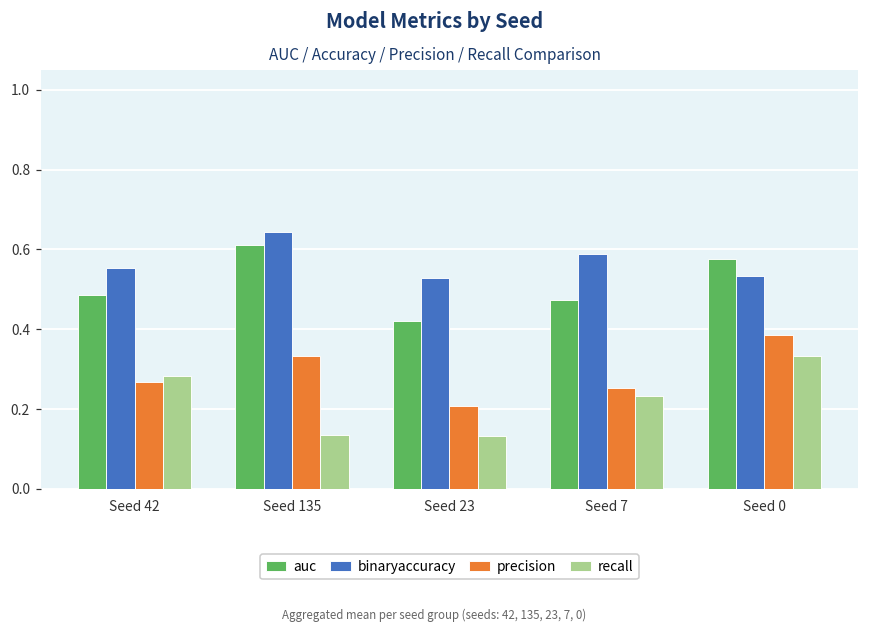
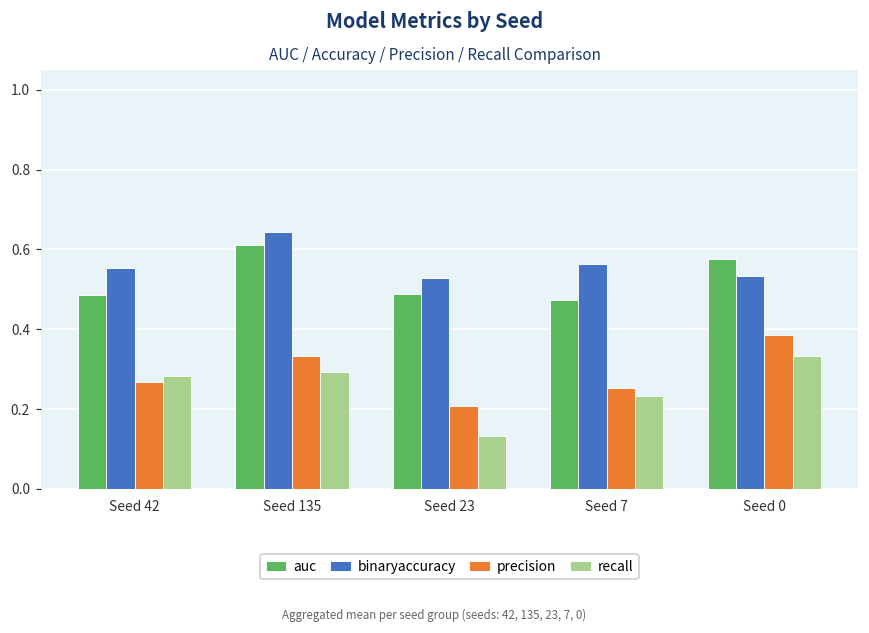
recall, Seed 135: 0.14 -> 0.29
auc, Seed 23: 0.42 -> 0.49
binaryaccuracy, Seed 7: 0.59 -> 0.56
